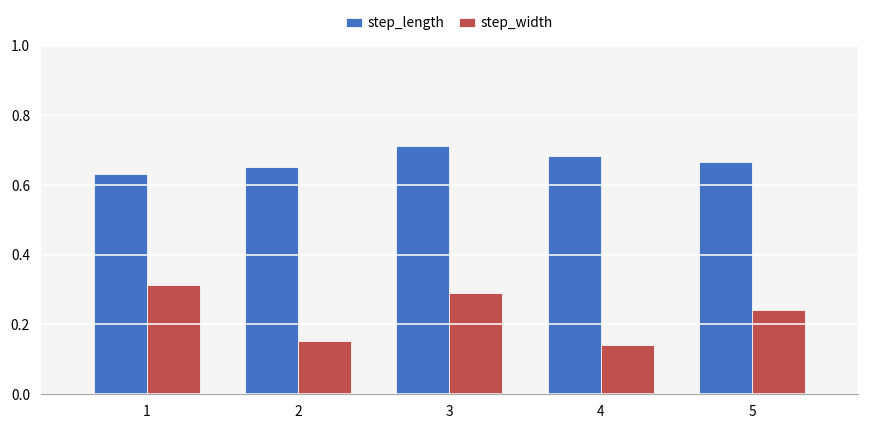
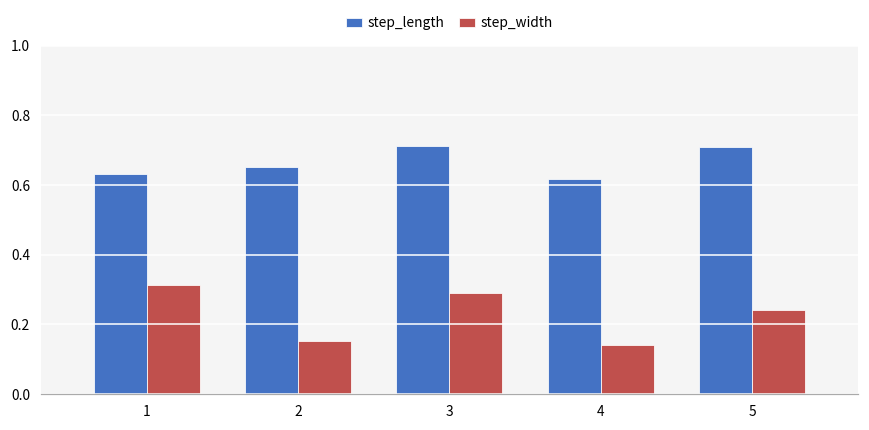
step_length, 4: 0.68 -> 0.62
step_length, 5: 0.67 -> 0.71
